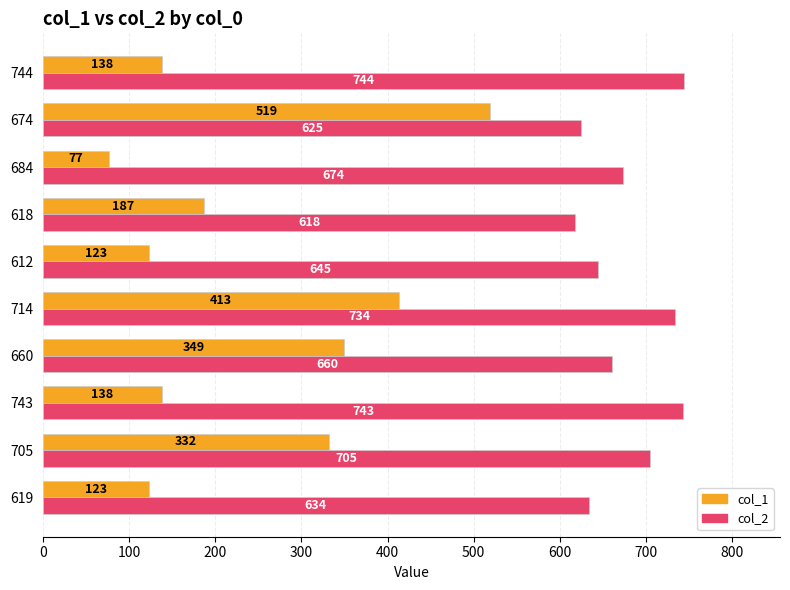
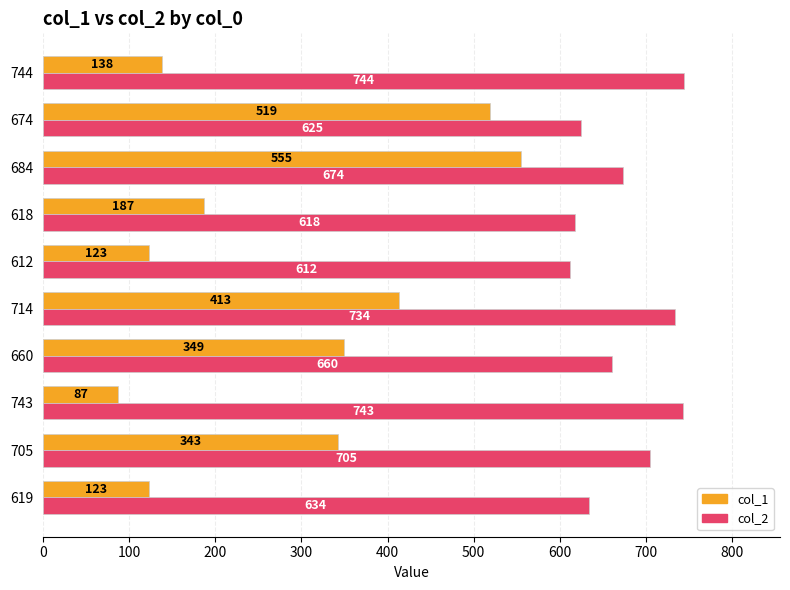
col_1, 684: 77 -> 555
col_2, 612: 645 -> 612
col_1, 743: 138 -> 87
col_1, 705: 332 -> 343
